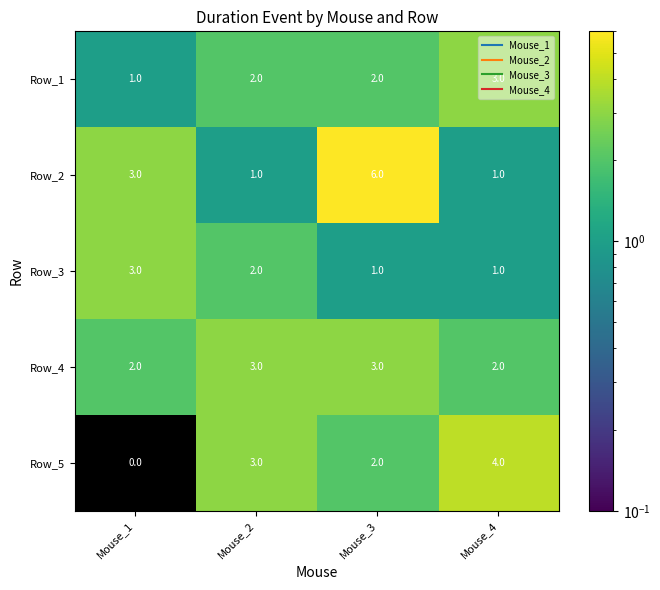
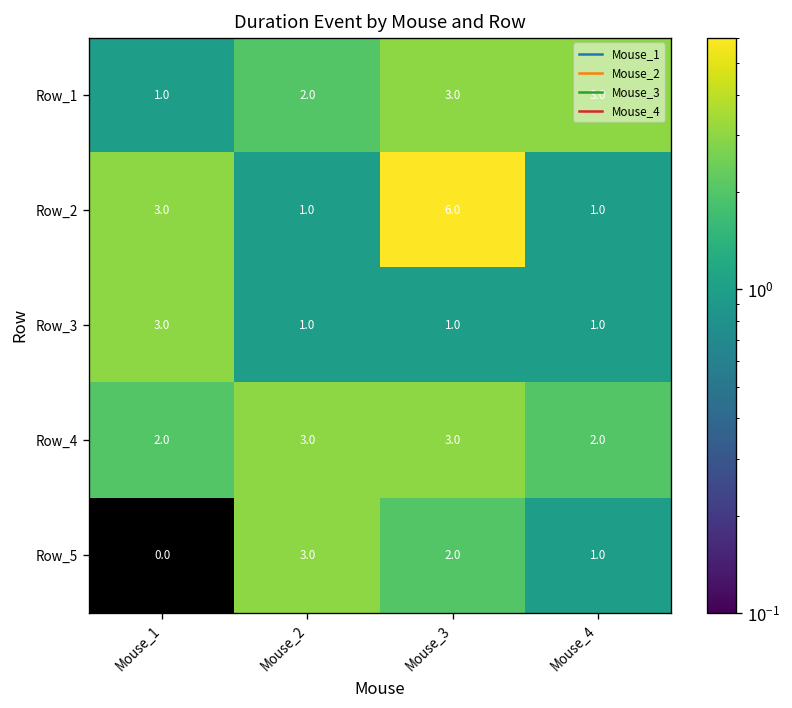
Row_1, Mouse_3: 2.0 -> 3.0
Row_3, Mouse_2: 2.0 -> 1.0
Row_5, Mouse_4: 4.0 -> 1.0
